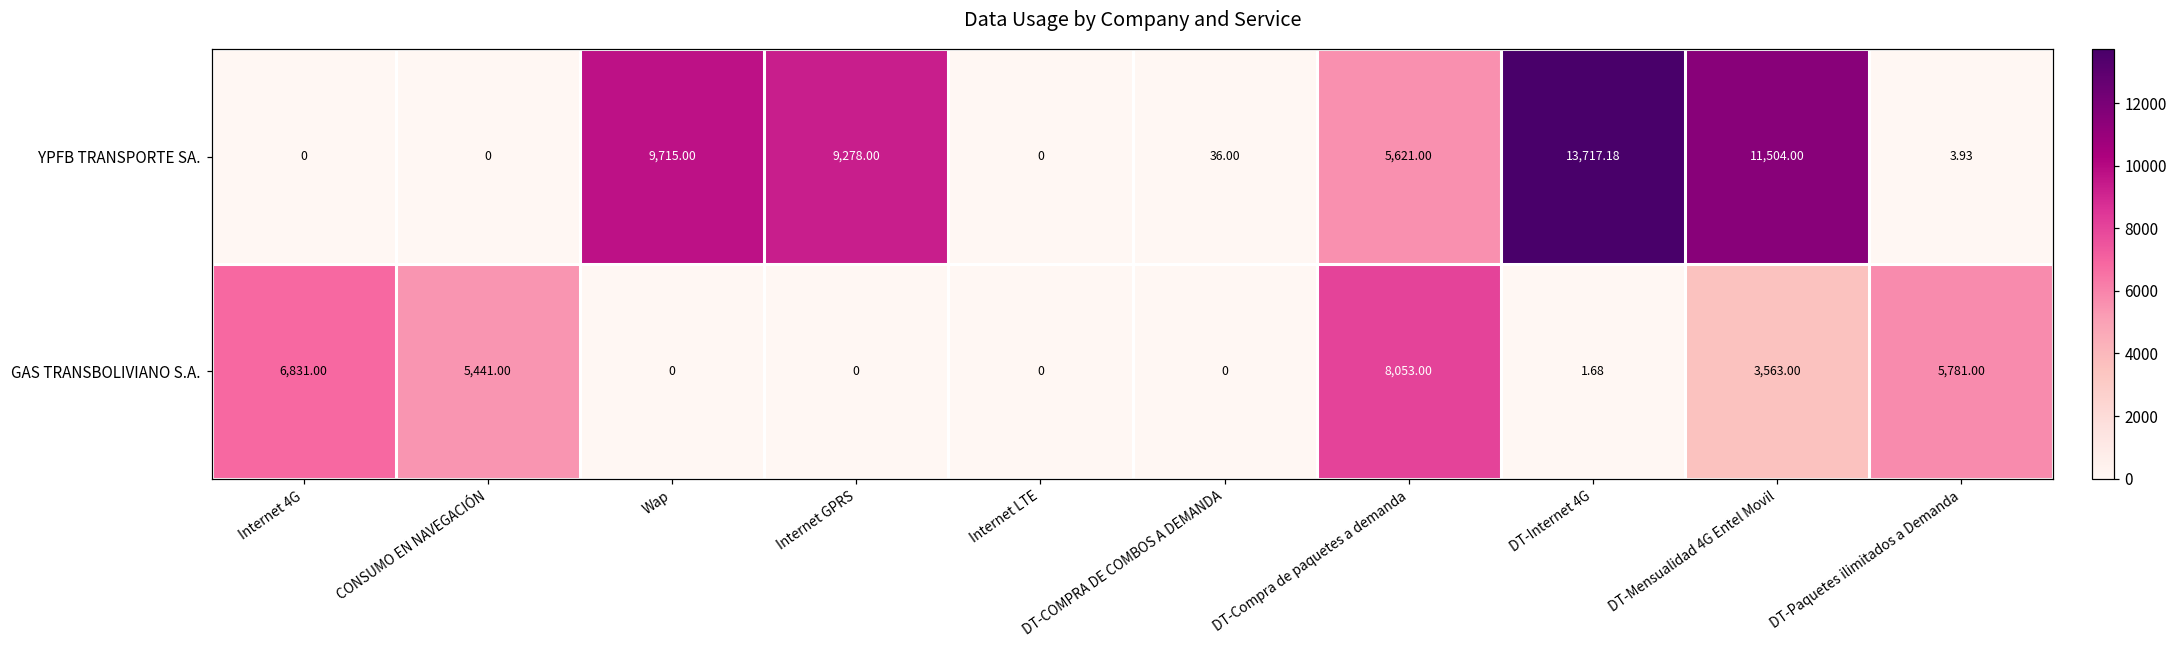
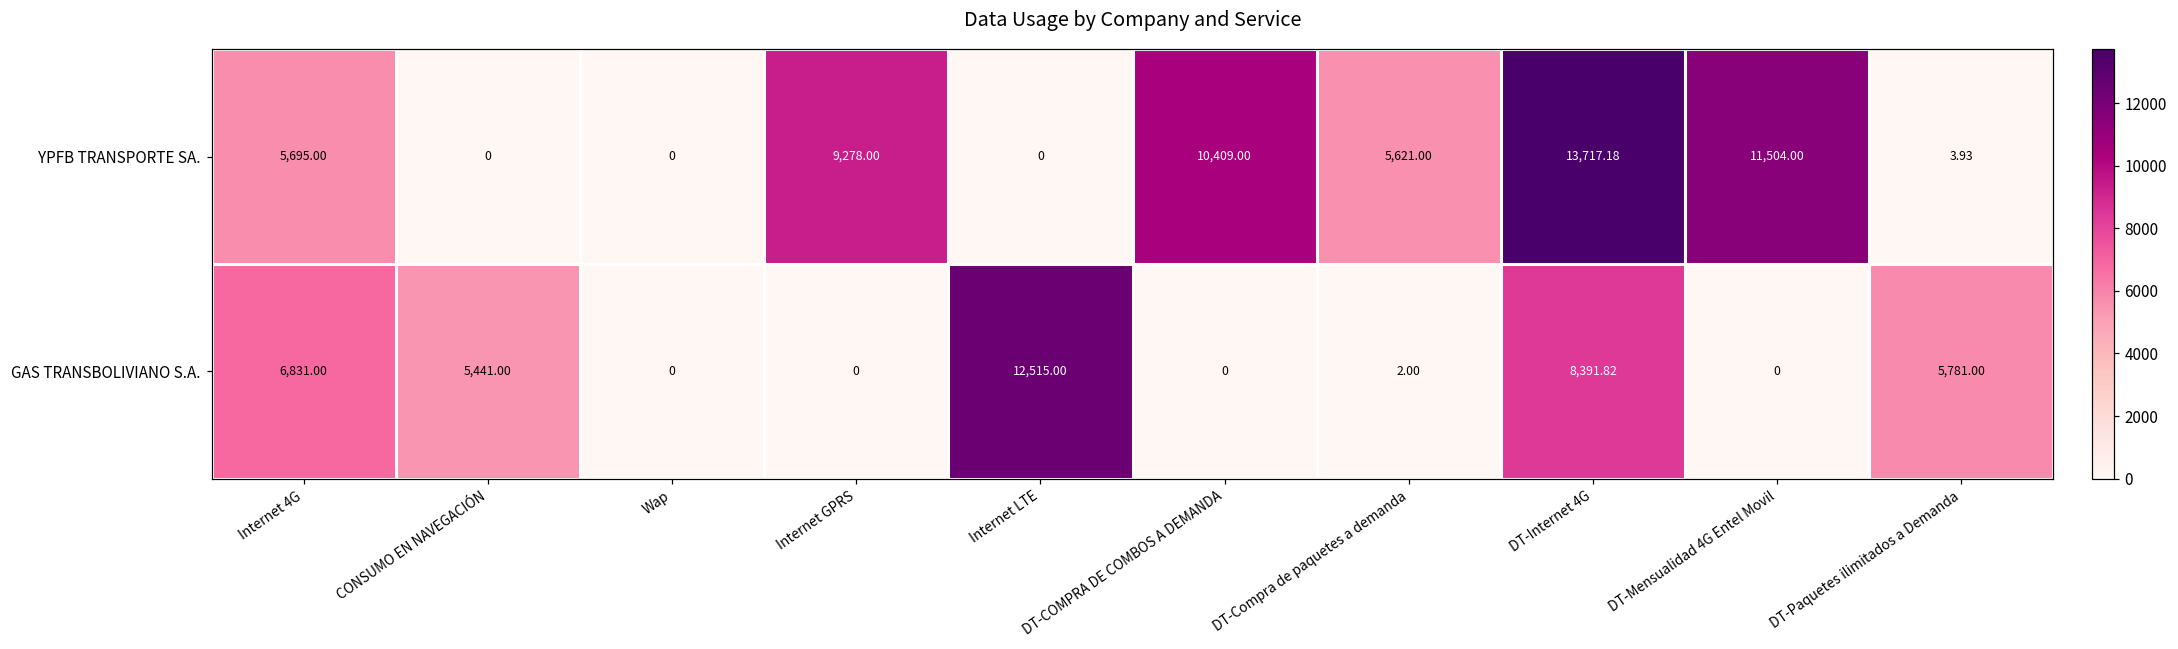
YPFB TRANSPORTE SA., Internet 4G: 0 -> 5,695.00
YPFB TRANSPORTE SA., Wap: 9,715.00 -> 0
YPFB TRANSPORTE SA., DT-COMPRA DE COMBOS A DEMANDA: 36.00 -> 10,409.00
GAS TRANSBOLIVIANO S.A., Internet LTE: 0 -> 12,515.00
GAS TRANSBOLIVIANO S.A., DT-Compra de paquetes a demanda: 8,053.00 -> 2.00
GAS TRANSBOLIVIANO S.A., DT-Internet 4G: 1.68 -> 8,391.82
GAS TRANSBOLIVIANO S.A., DT-Mensualidad 4G Entel Movil: 3,563.00 -> 0
